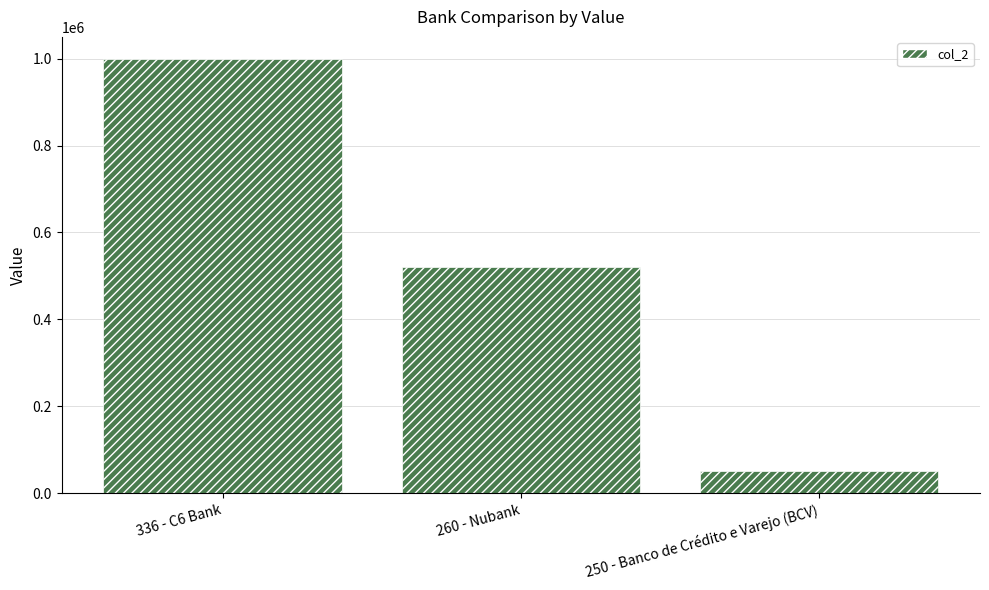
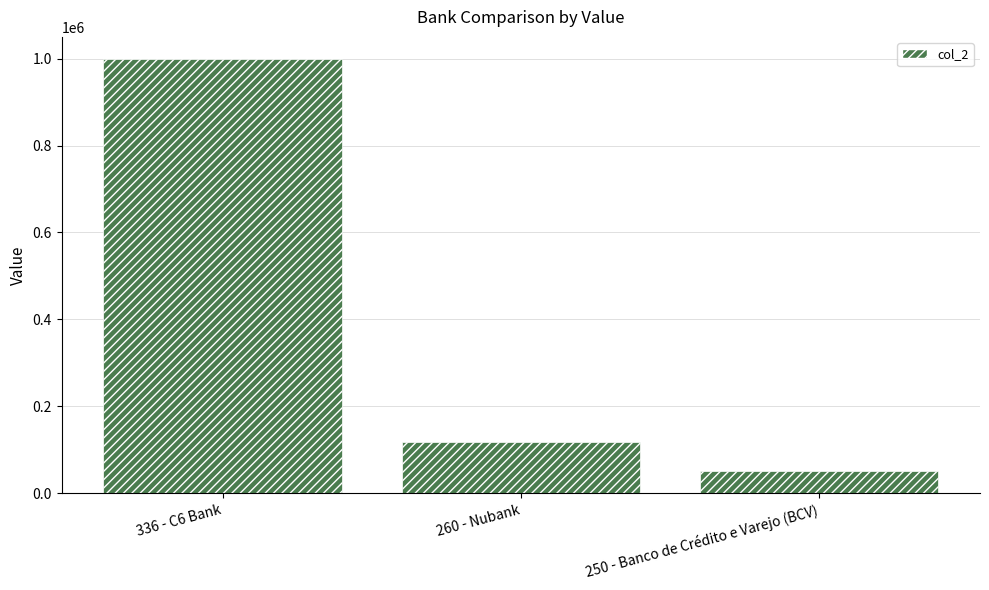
260 - Nubank: 520000 -> 120000
